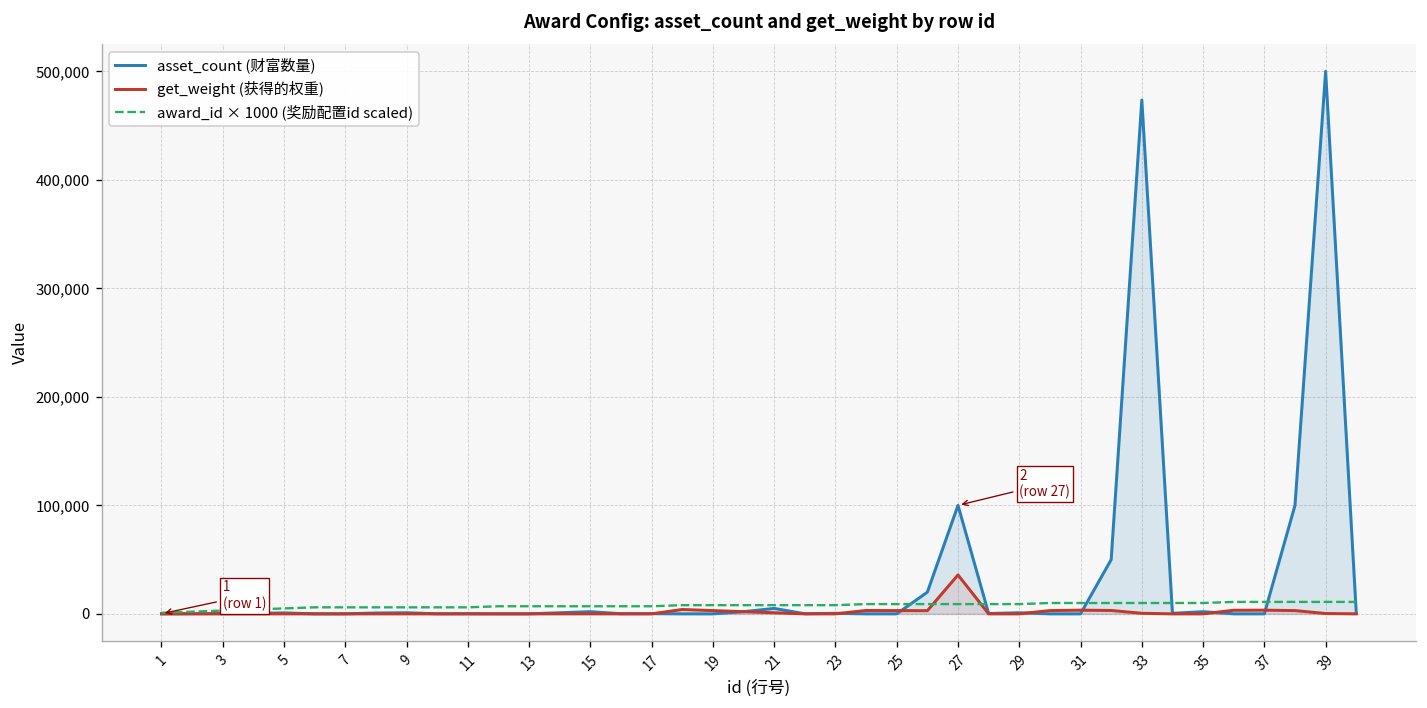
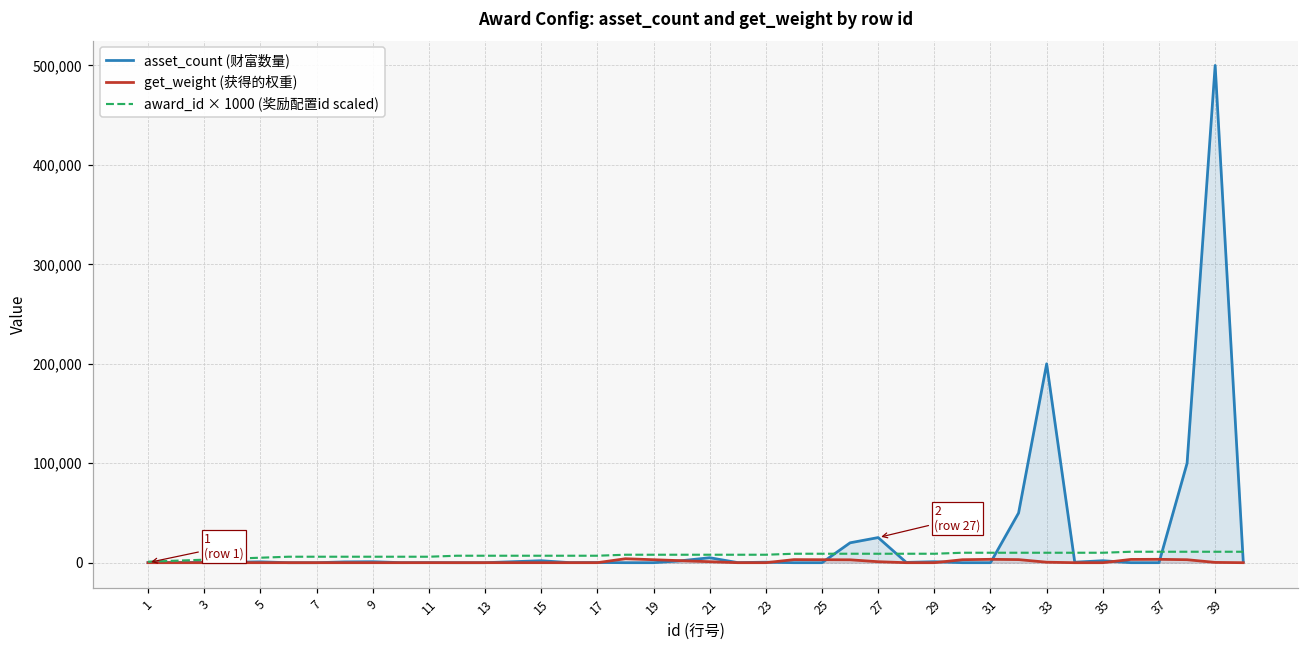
asset_count (财富数量), 27: 100,000 -> 30,000
get_weight (获得的权重), 27: 40,000 -> 0
asset_count (财富数量), 33: 470,000 -> 200,000
